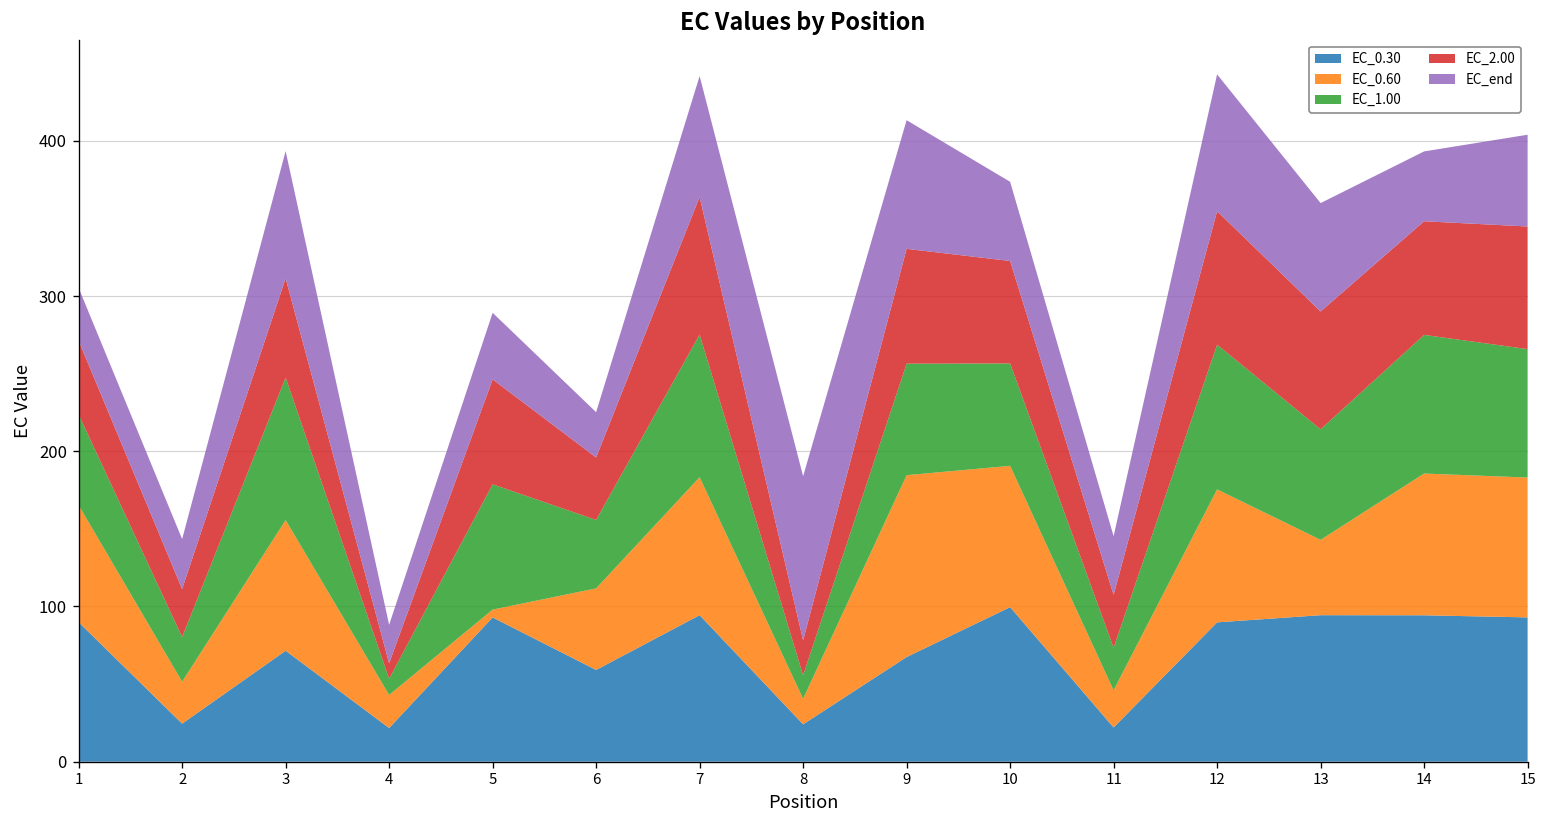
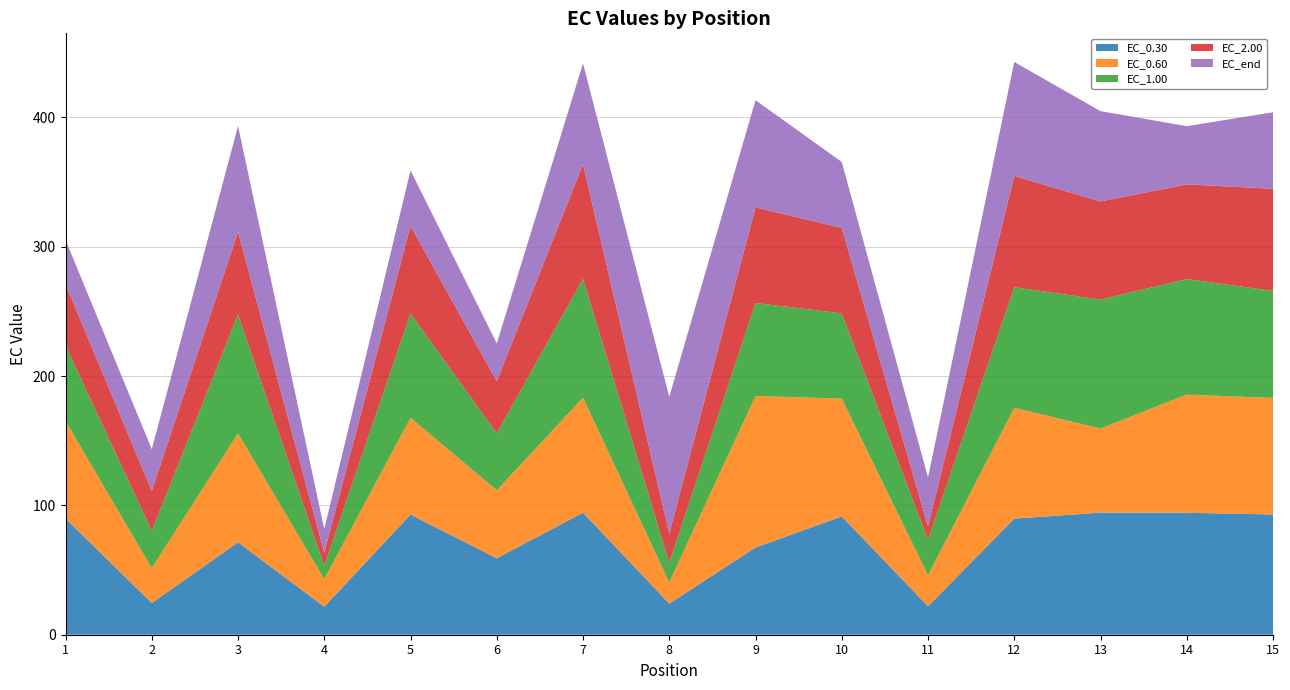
EC_end, 4: 25 -> 18
EC_0.60, 5: 5 -> 75
EC_0.30, 10: 100 -> 91
EC_2.00, 11: 34 -> 10
EC_0.60, 13: 49 -> 65
EC_1.00, 13: 71 -> 100
